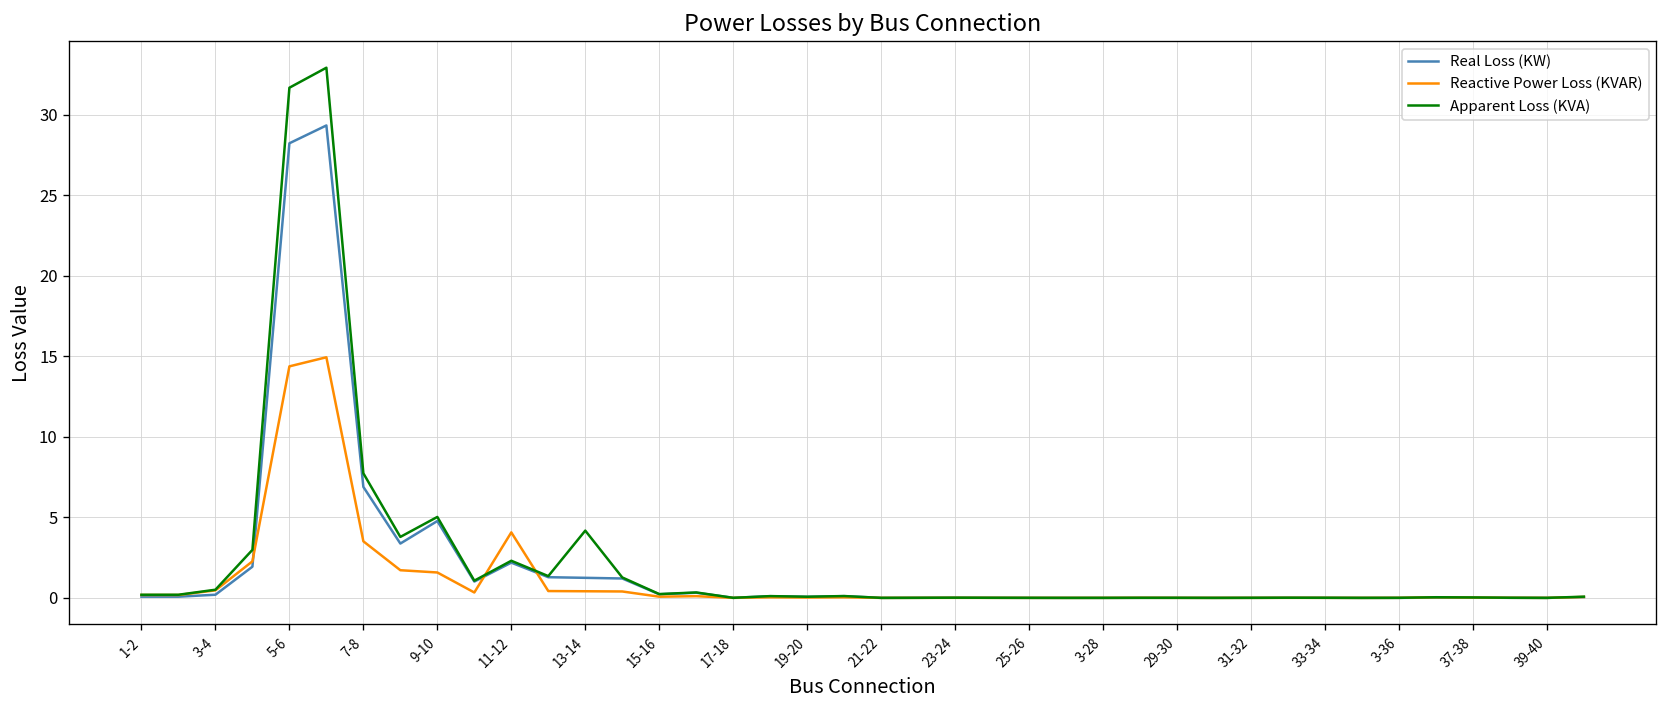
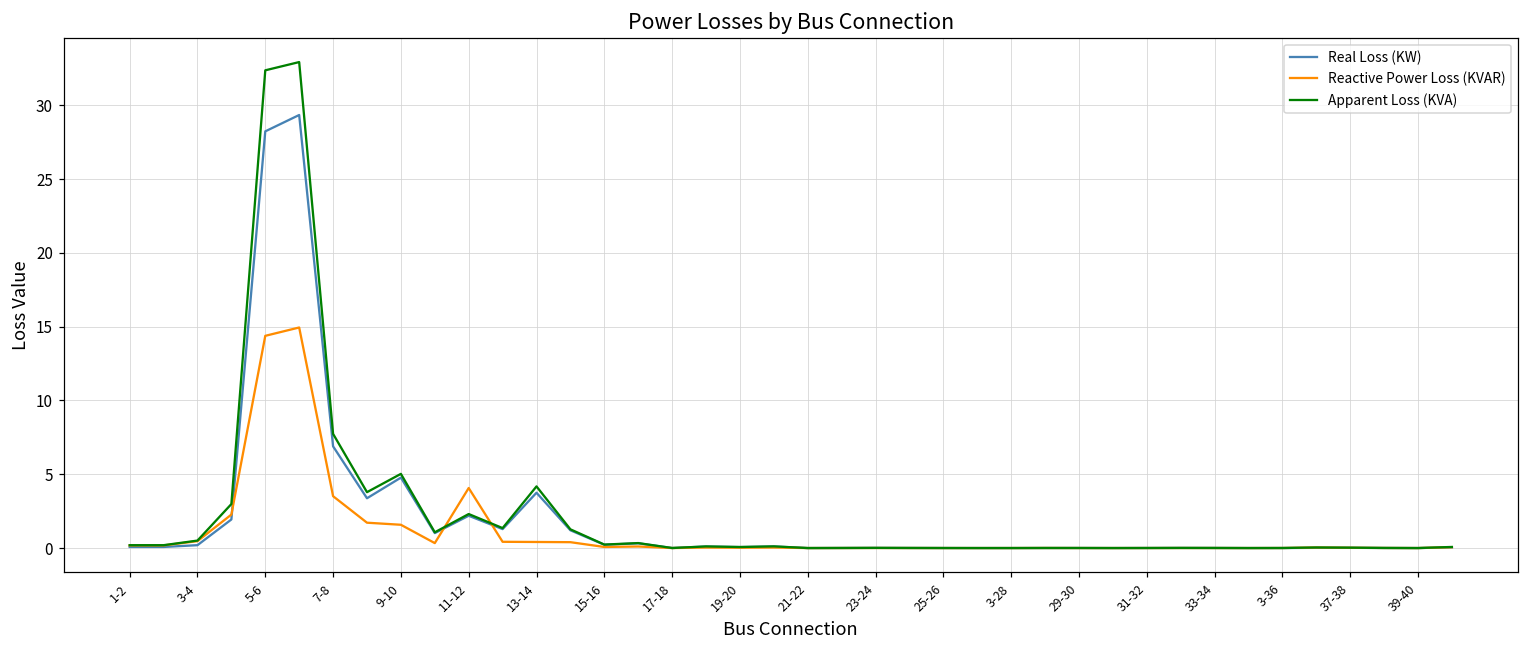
Apparent Loss (KVA), 5-6: 31.7 -> 32.4
Real Loss (KW), 13-14: 1.2 -> 3.7
